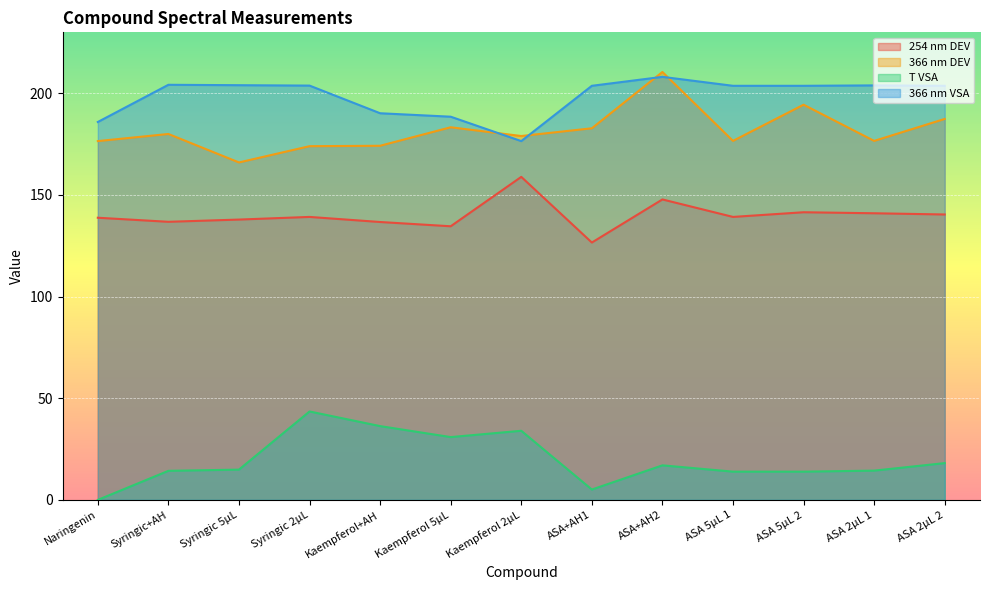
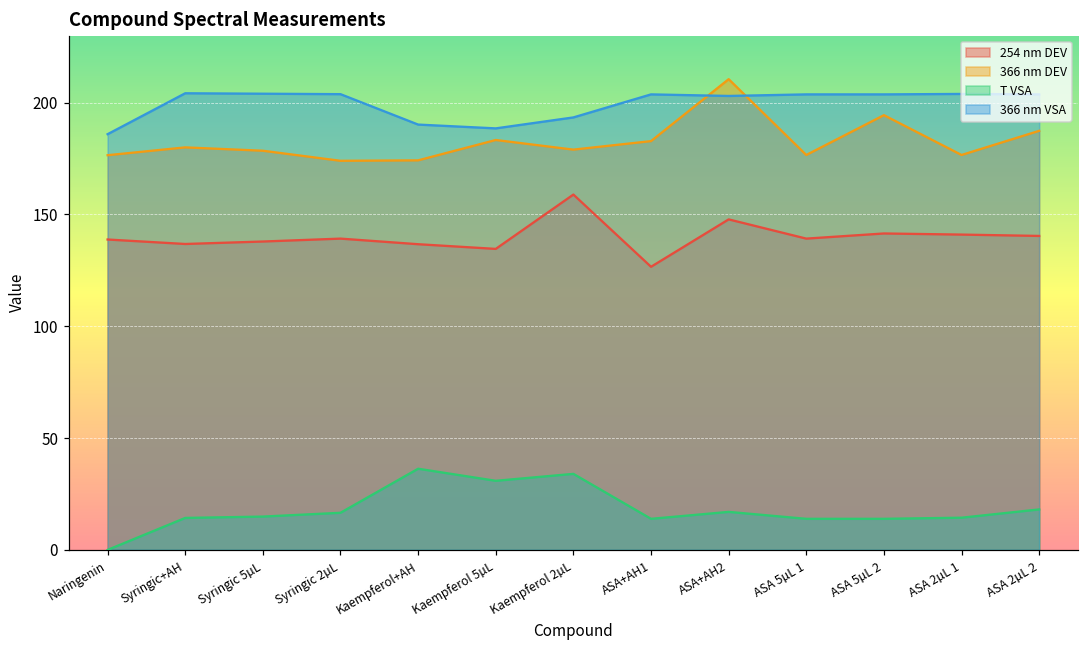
366 nm DEV, Syringic 5µL: 166 -> 179
T VSA, Syringic 2µL: 44 -> 17
366 nm VSA, Kaempferol 2µL: 177 -> 193
T VSA, ASA+AH1: 5 -> 14
366 nm VSA, ASA+AH2: 208 -> 203
